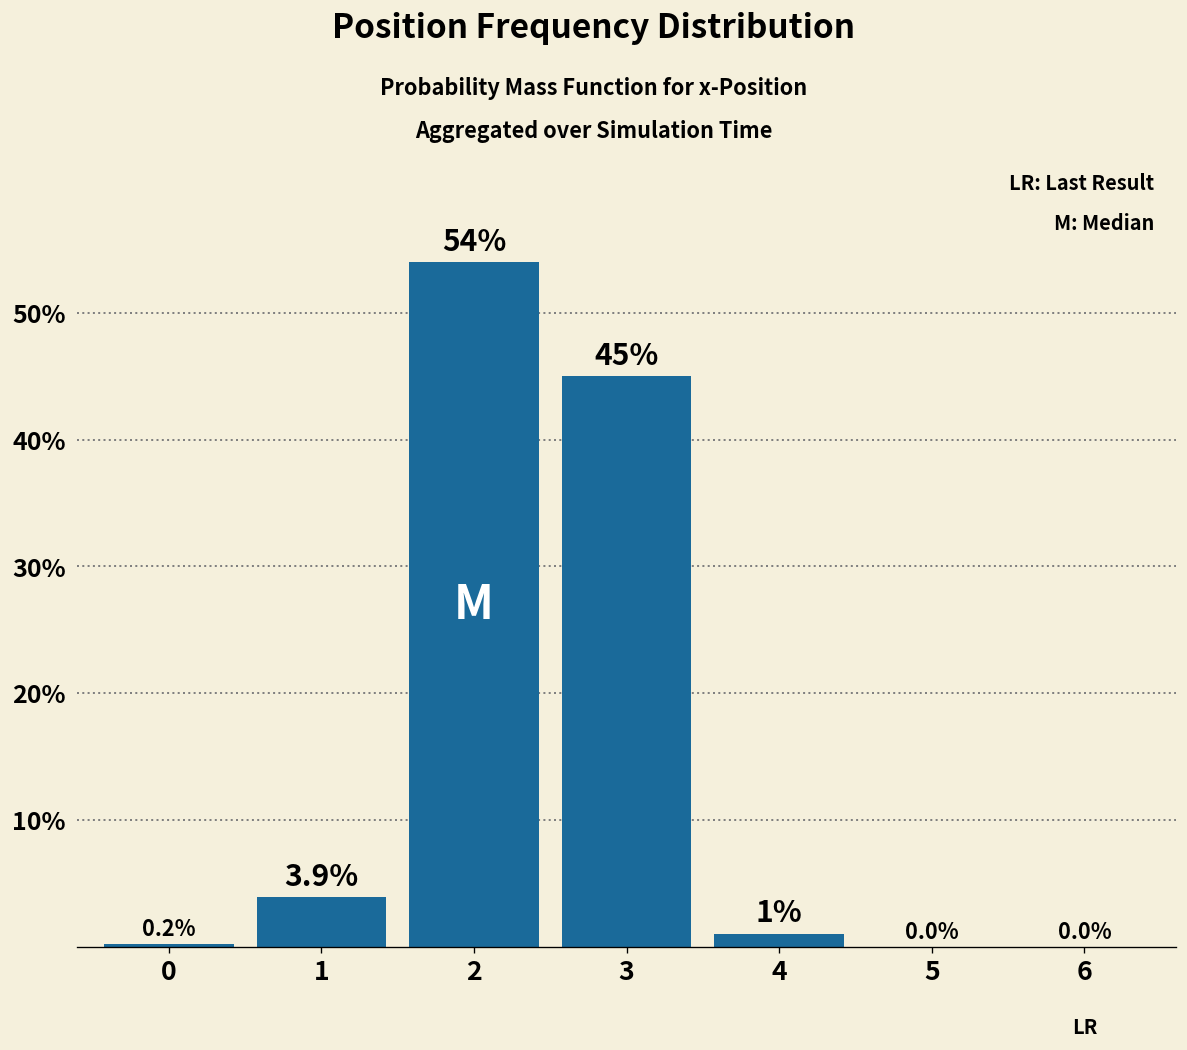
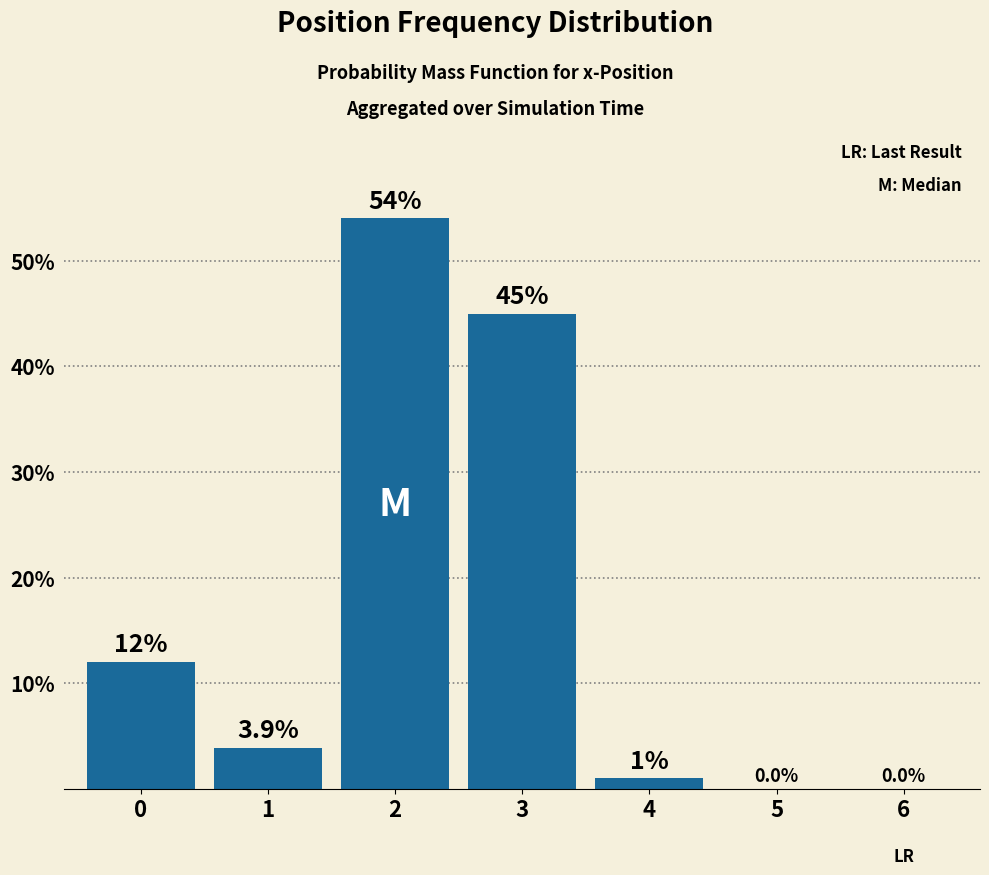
0: 0.2% -> 12%
